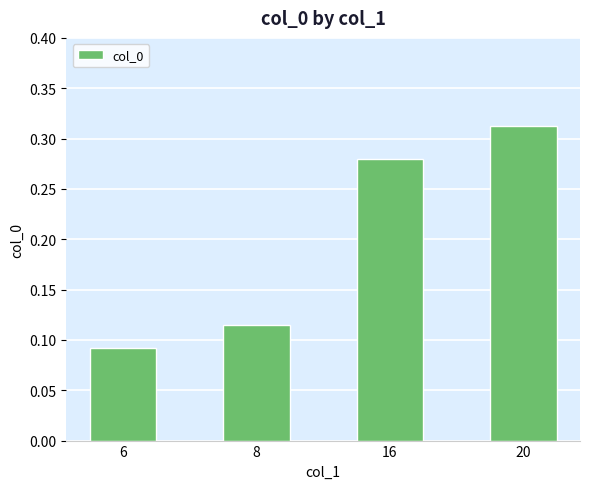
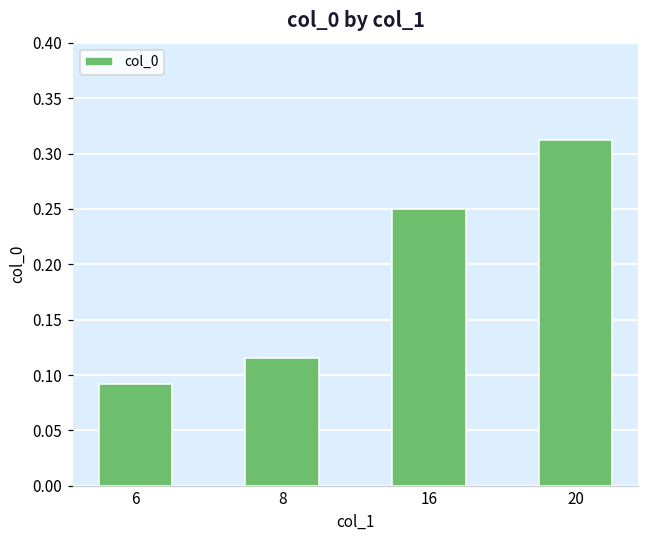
16: 0.28 -> 0.25
